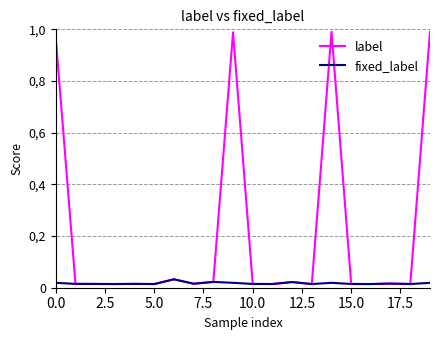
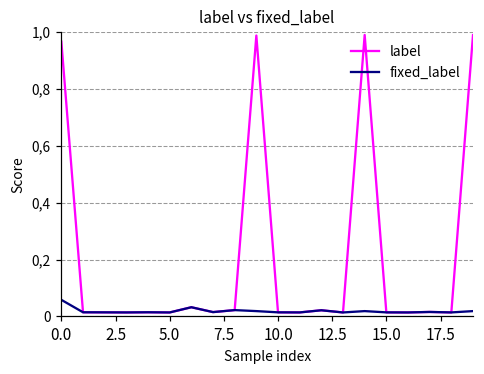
fixed_label, 0.0: 0.2 -> 0.6
